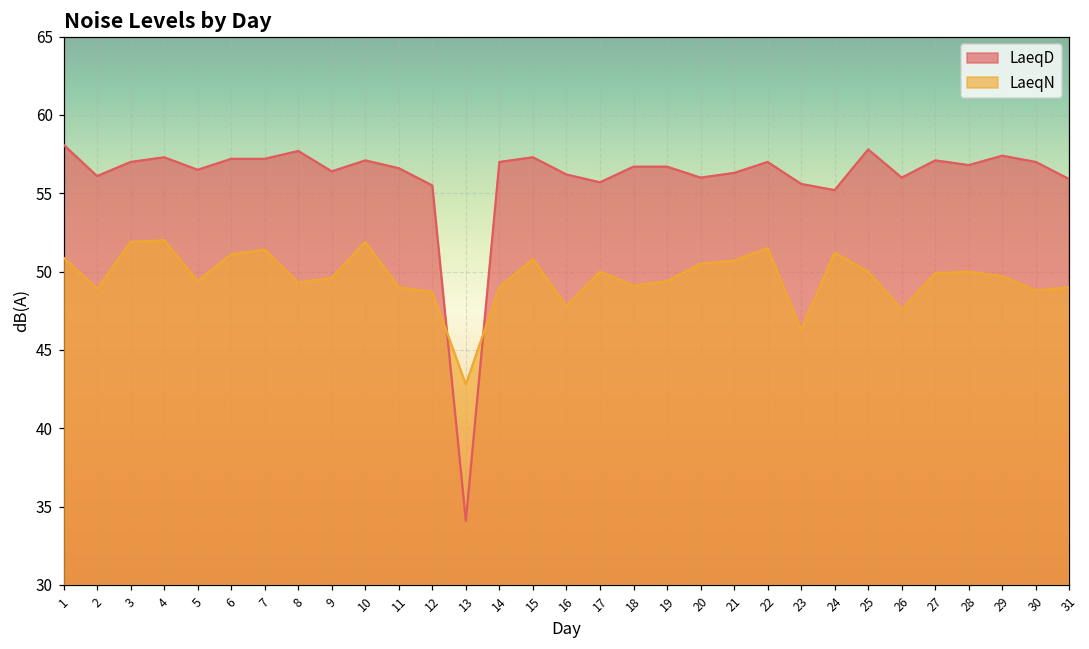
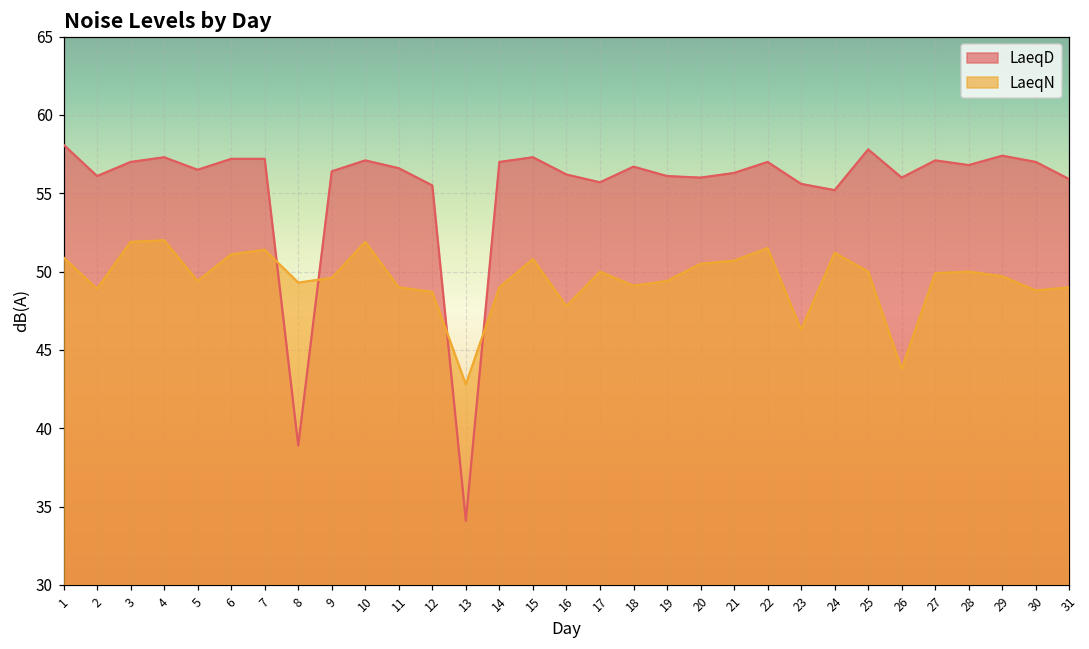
LaeqD, 8: 57.7 -> 38.9
LaeqD, 19: 56.7 -> 56.1
LaeqN, 26: 47.6 -> 43.8
